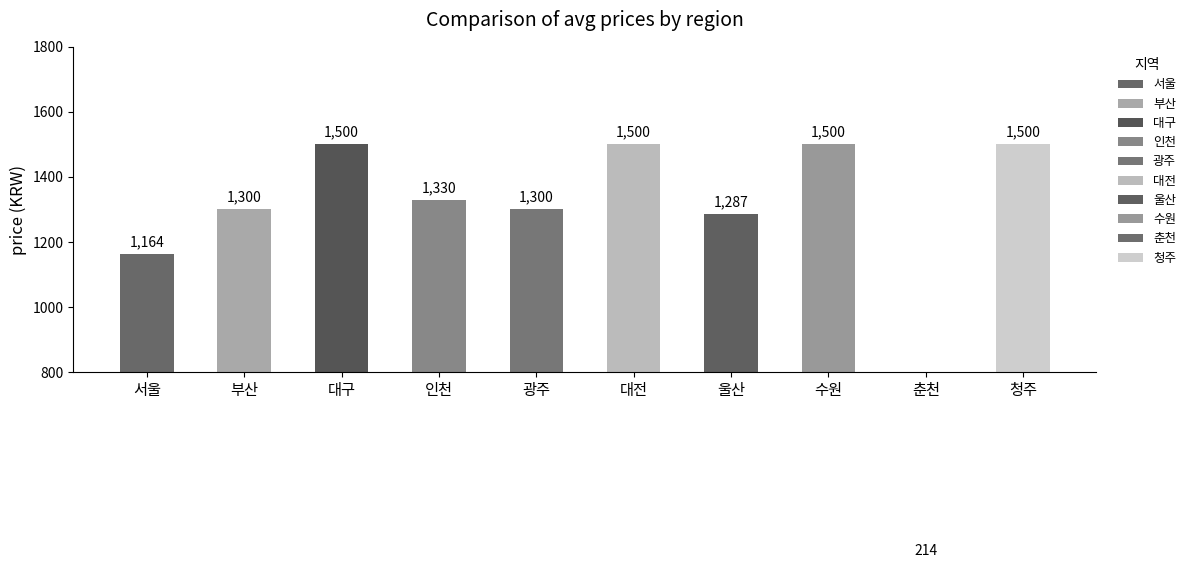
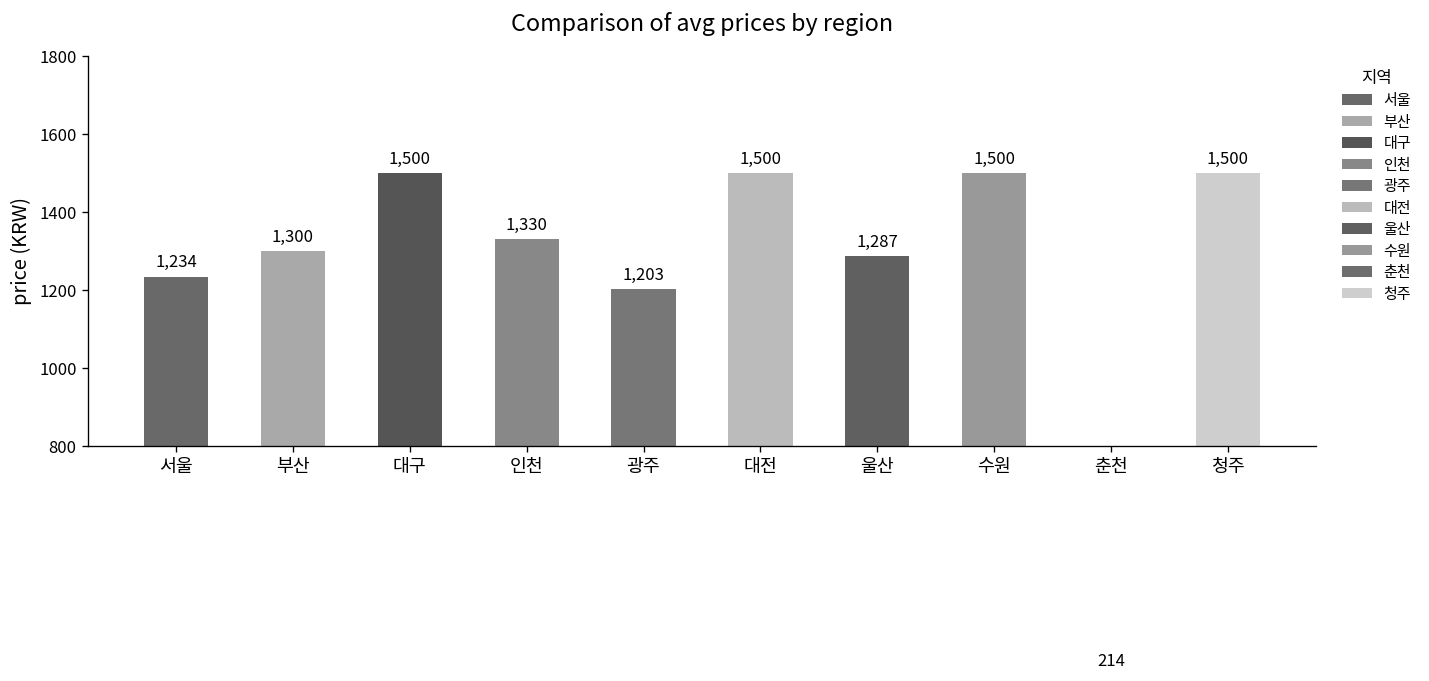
서울: 1,164 -> 1,234
광주: 1,300 -> 1,203
